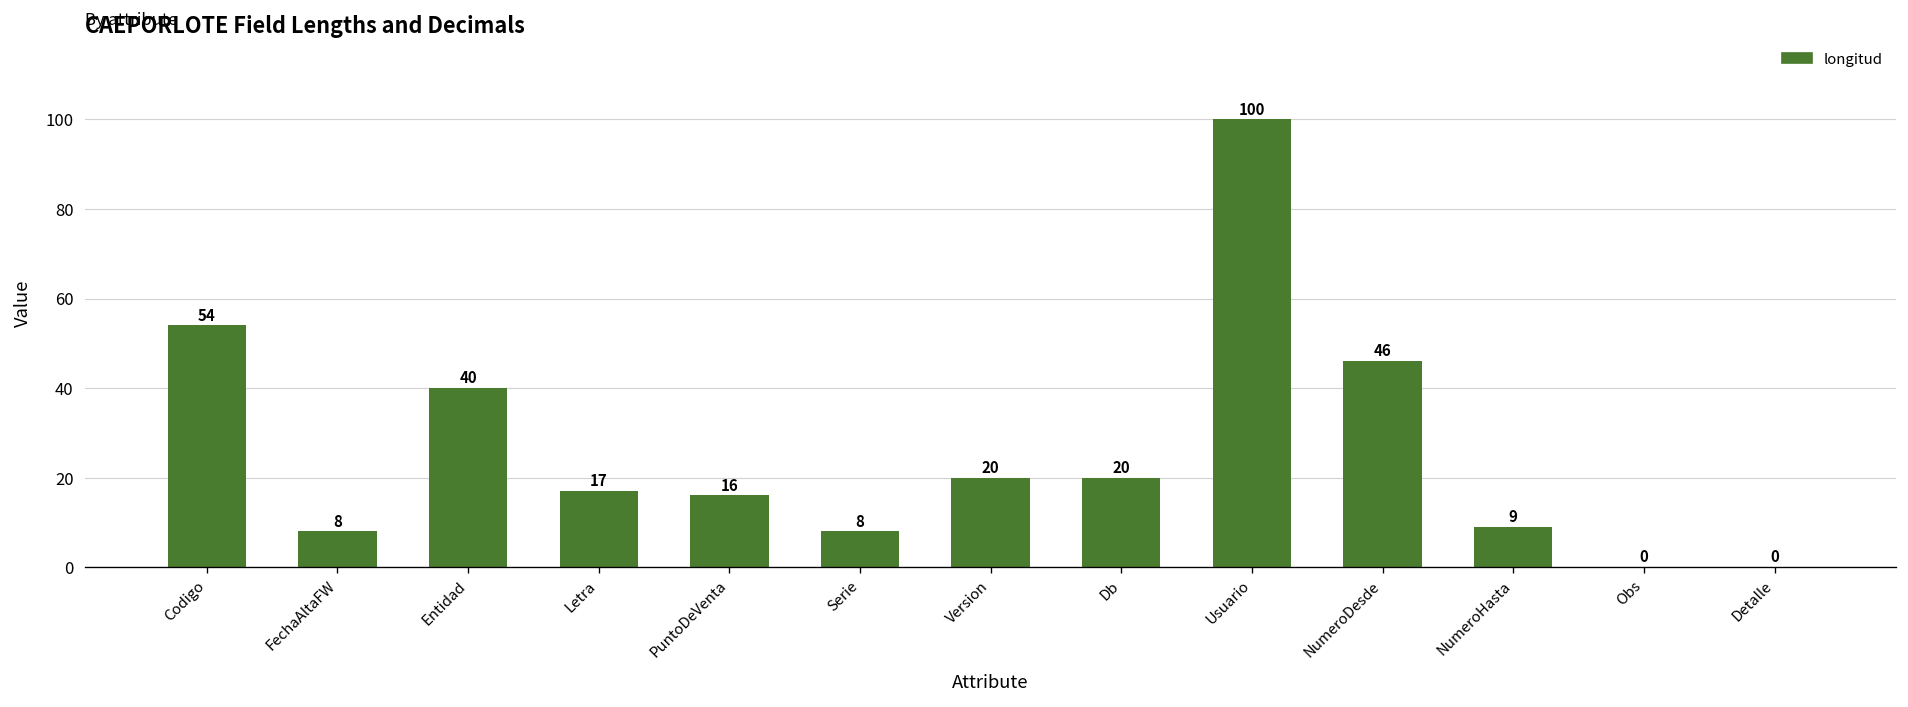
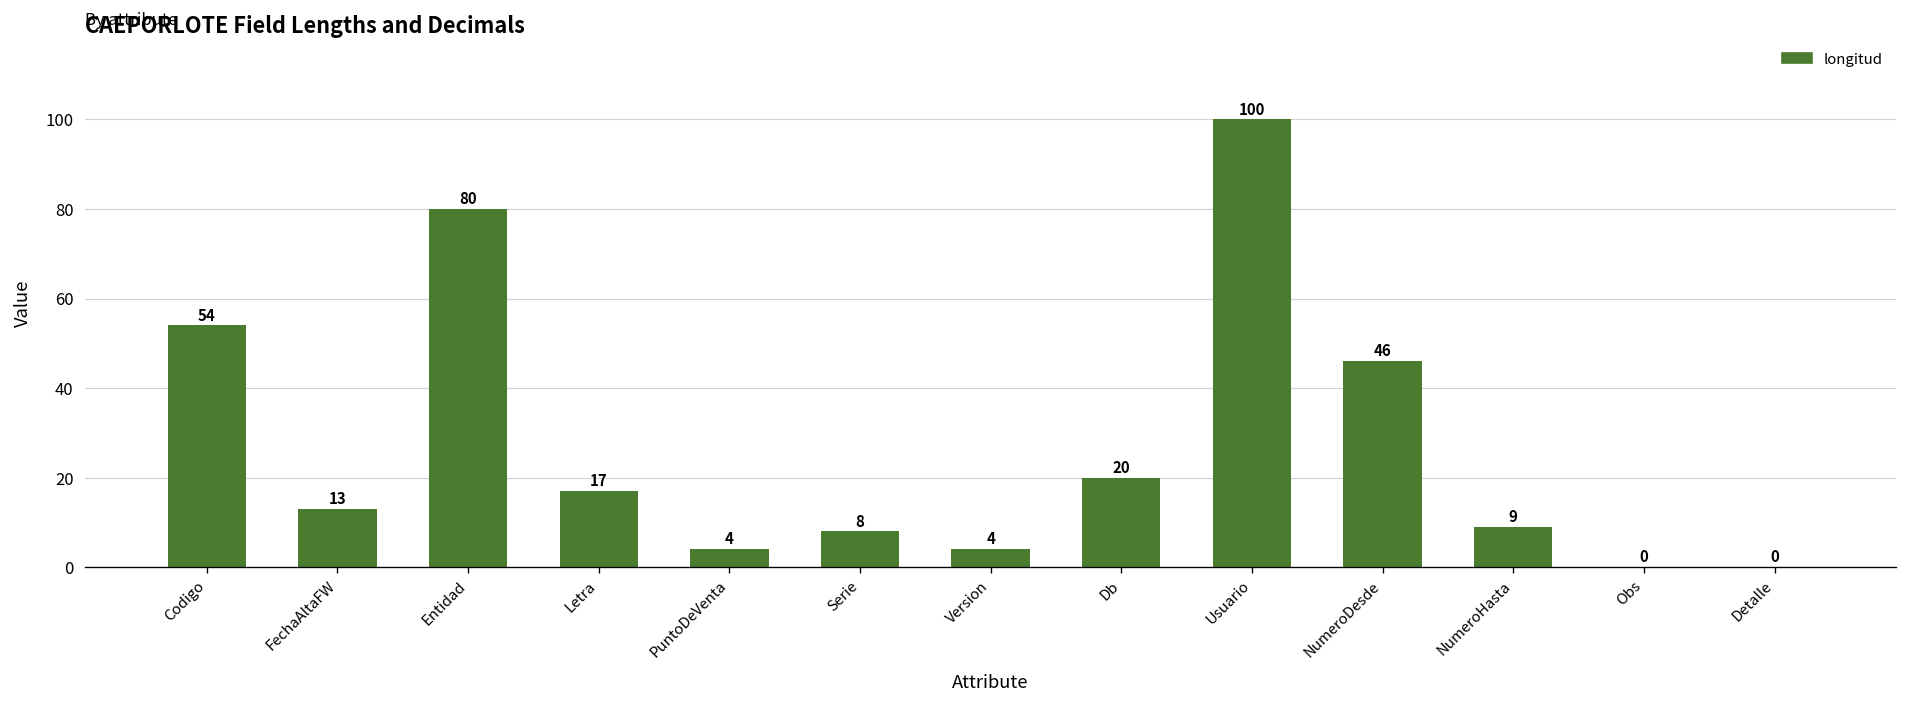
FechaAltaFW: 8 -> 13
Entidad: 40 -> 80
PuntoDeVenta: 16 -> 4
Version: 20 -> 4
